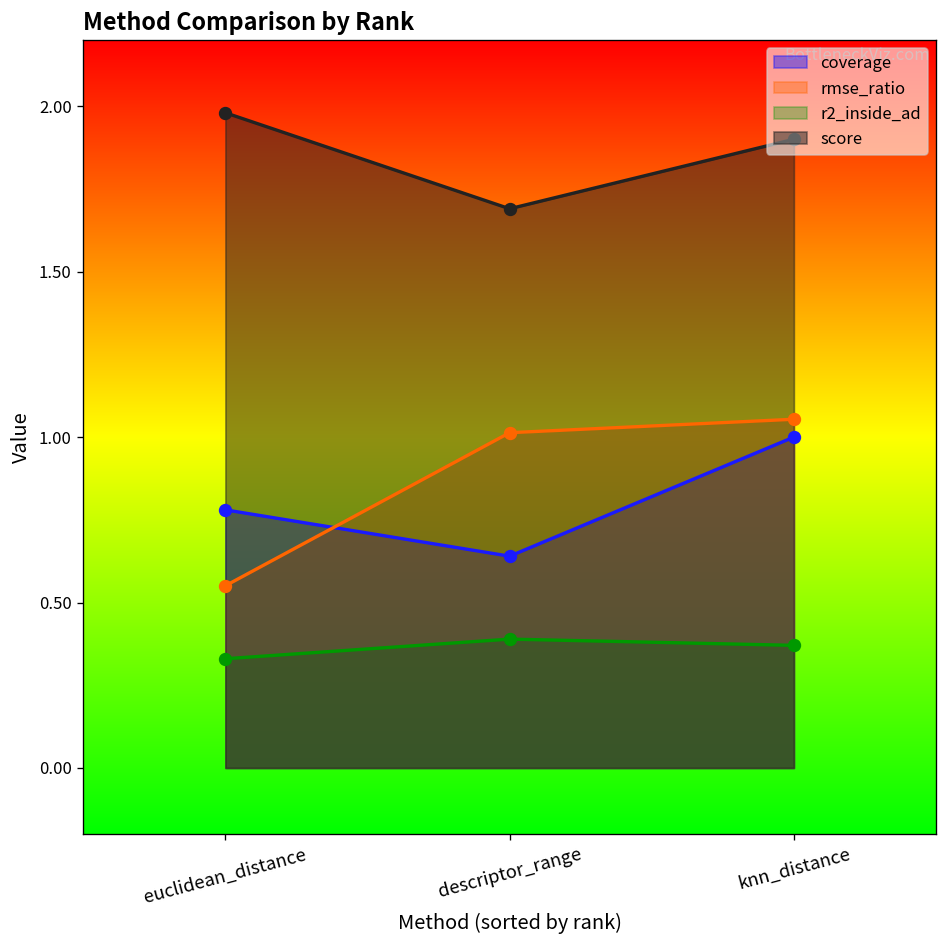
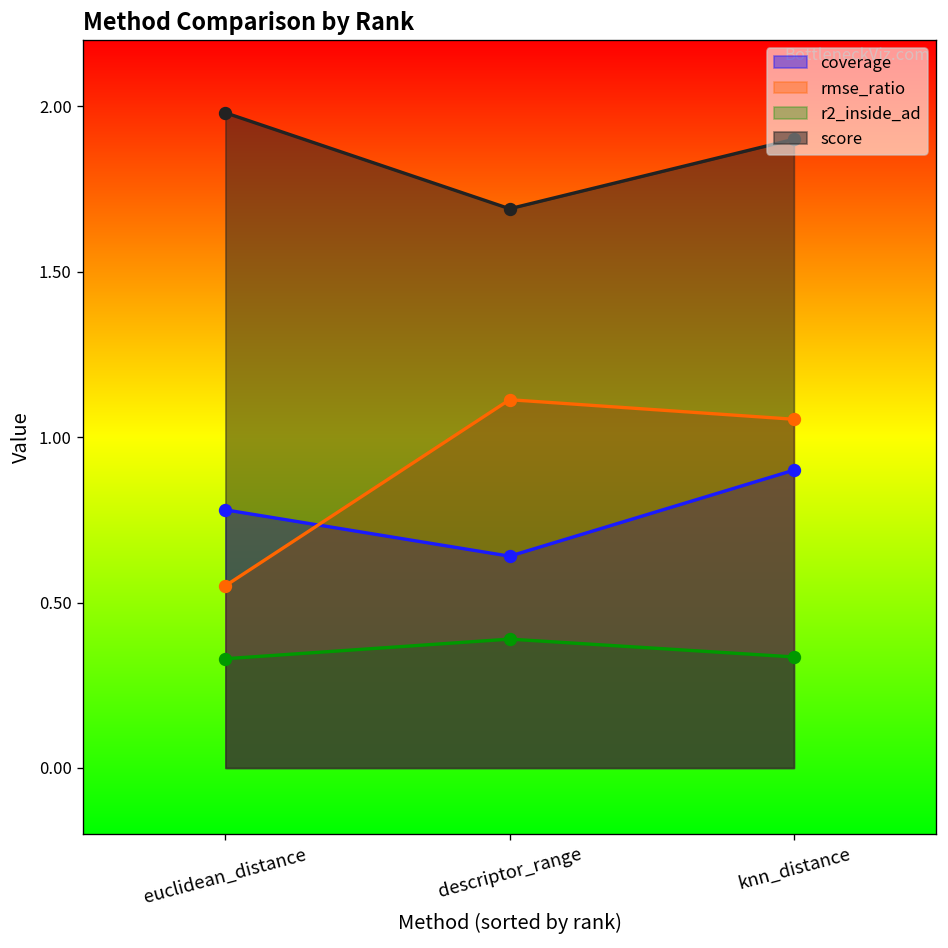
rmse_ratio, descriptor_range: 1.01 -> 1.11
coverage, knn_distance: 1.0 -> 0.9
r2_inside_ad, knn_distance: 0.37 -> 0.34
